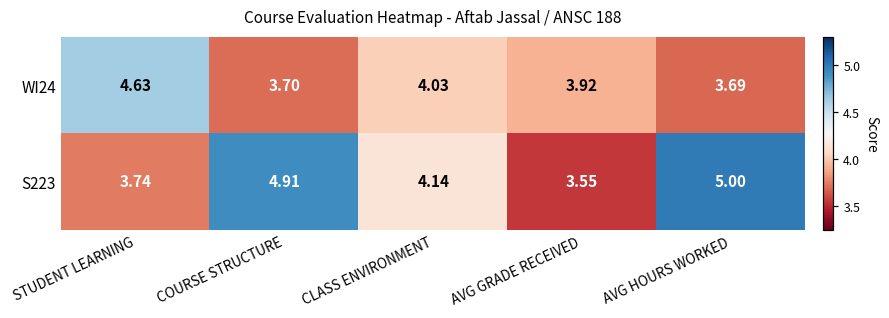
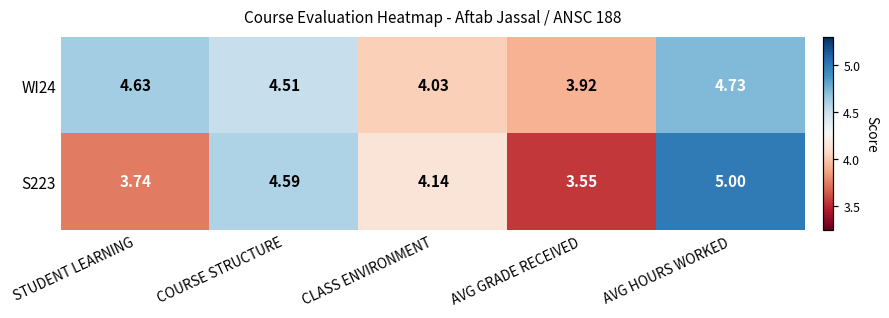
WI24, COURSE STRUCTURE: 3.70 -> 4.51
WI24, AVG HOURS WORKED: 3.69 -> 4.73
S223, COURSE STRUCTURE: 4.91 -> 4.59
